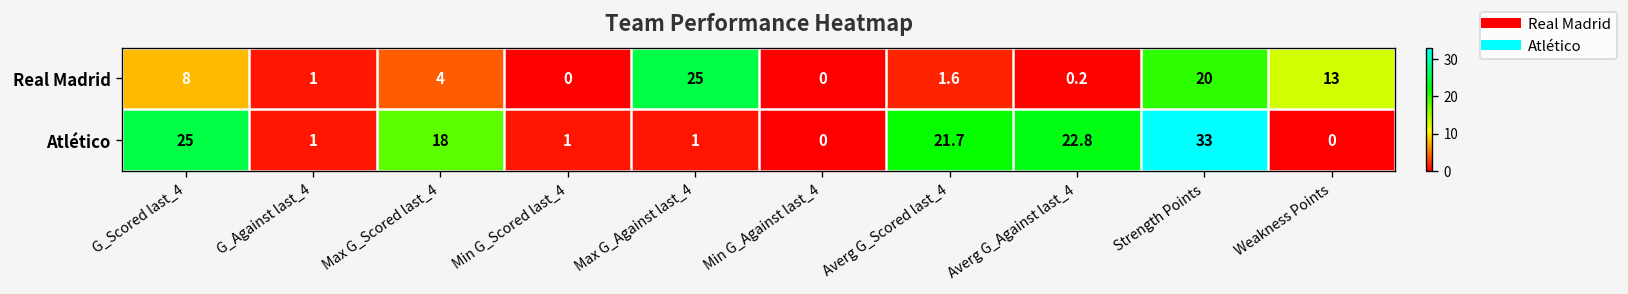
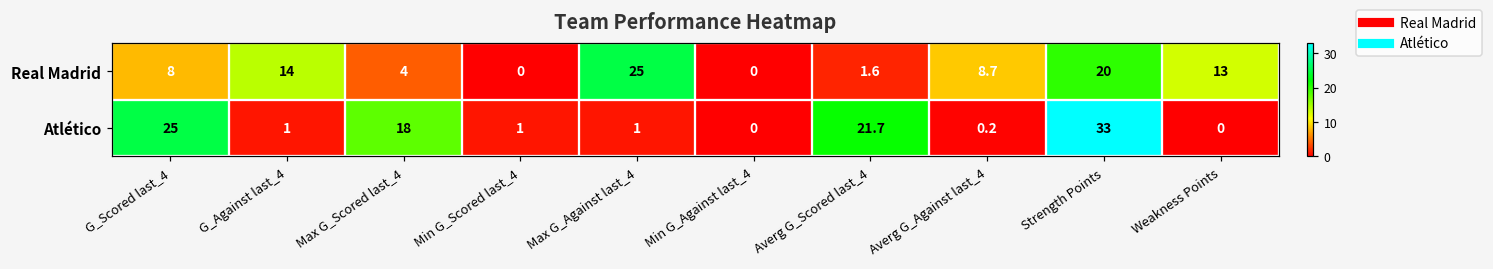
Real Madrid, G_Against last_4: 1 -> 14
Real Madrid, Averg G_Against last_4: 0.2 -> 8.7
Atlético, Averg G_Against last_4: 22.8 -> 0.2
